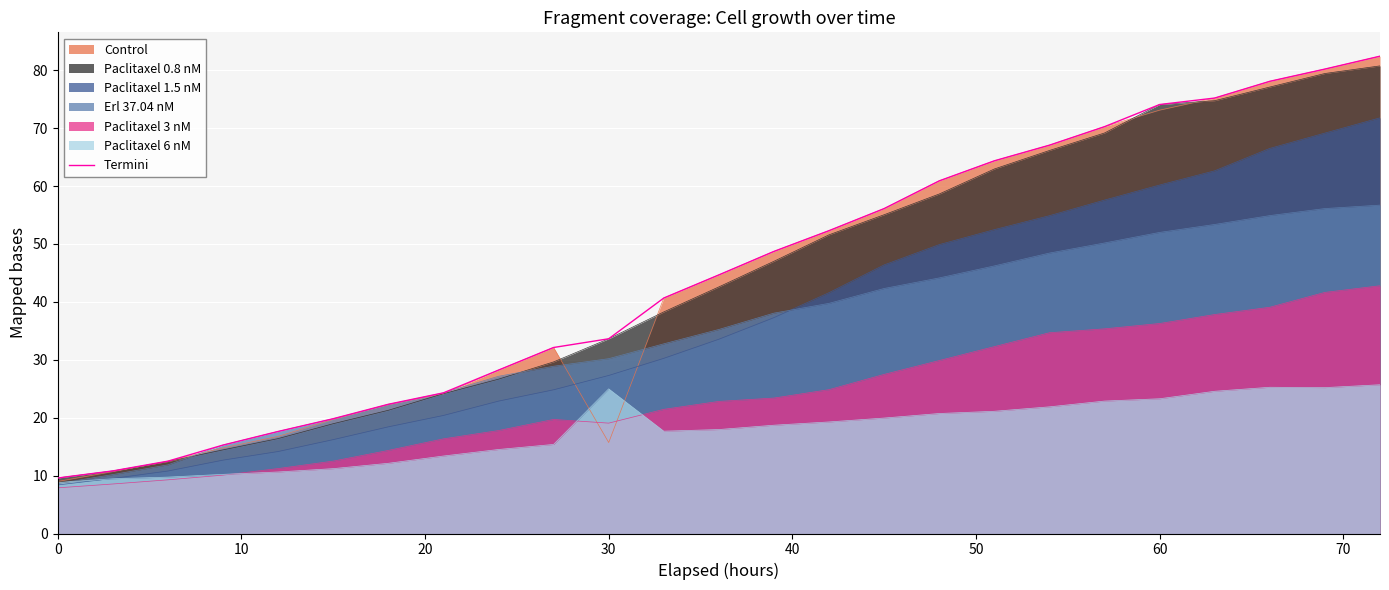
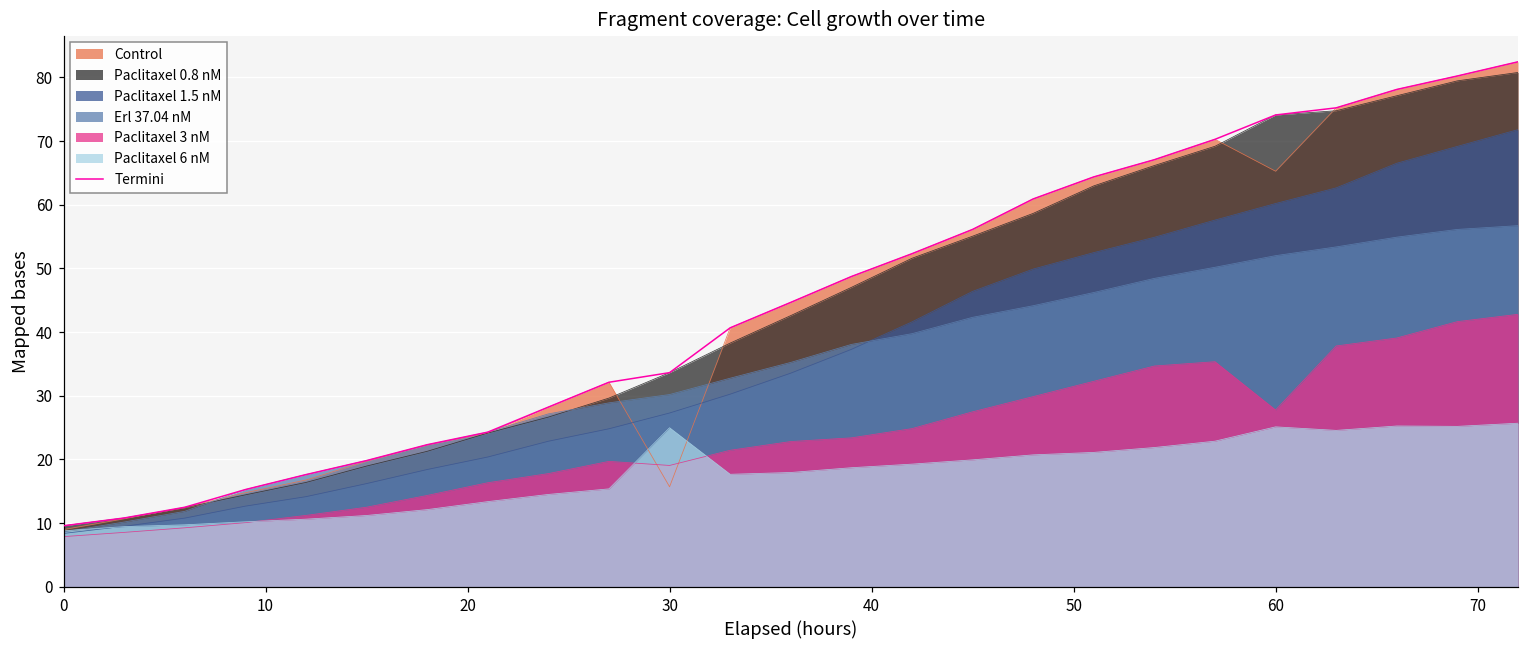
Control, 60: 73 -> 65
Paclitaxel 3 nM, 60: 36 -> 28
Paclitaxel 6 nM, 60: 23 -> 25
